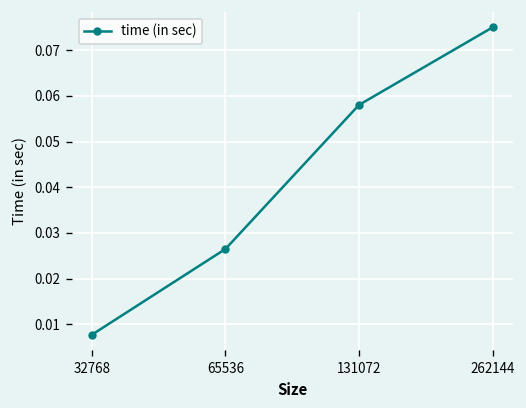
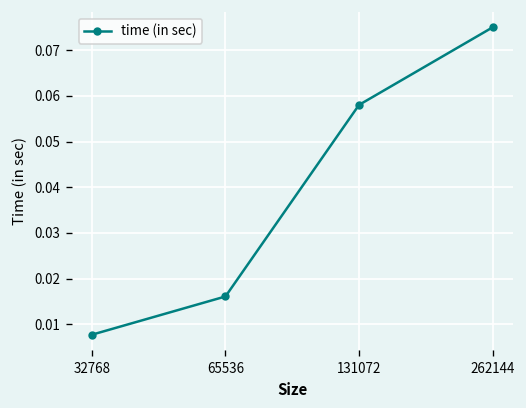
65536: 0.026 -> 0.016
